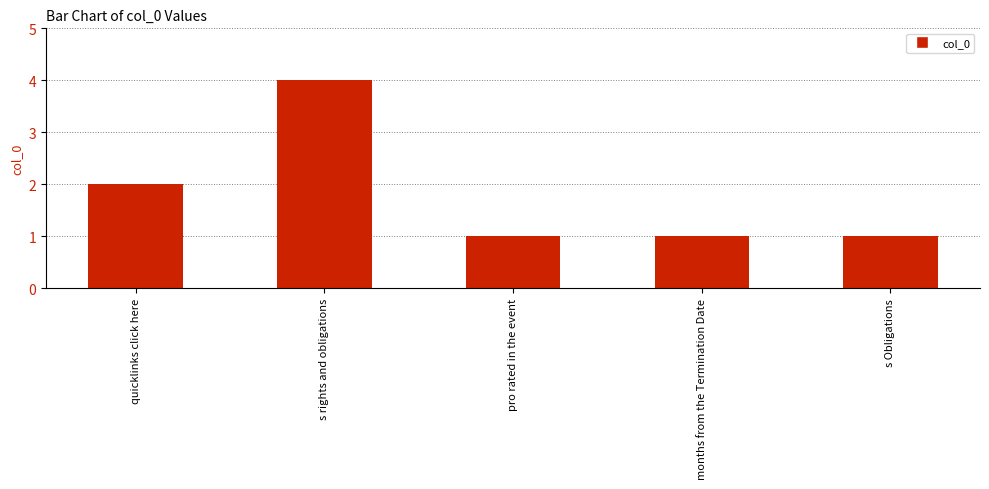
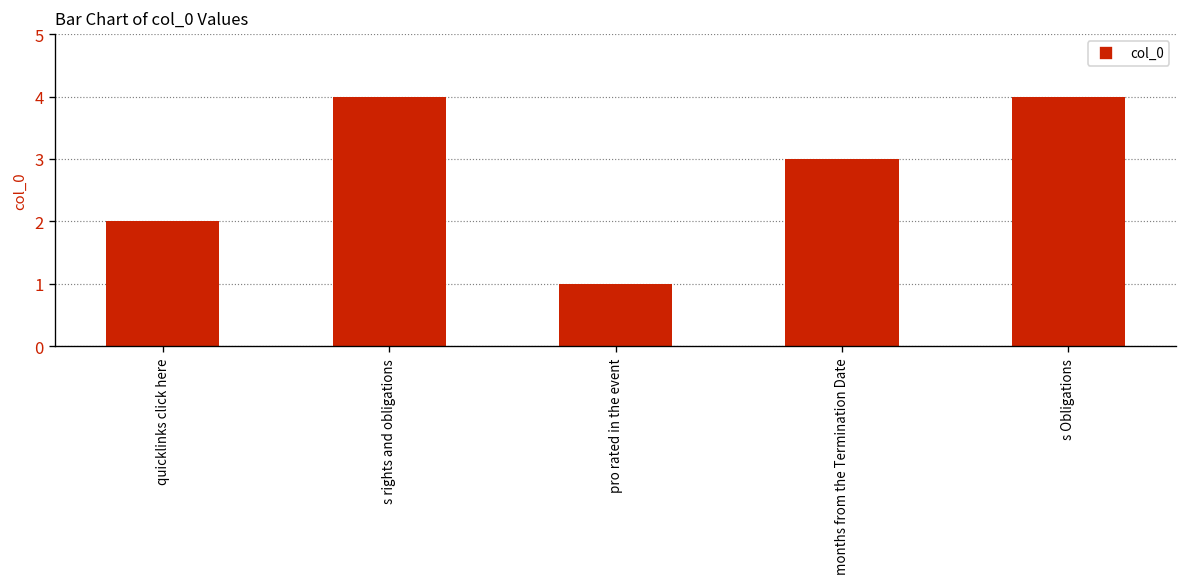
months from the Termination Date: 1 -> 3
s Obligations: 1 -> 4
